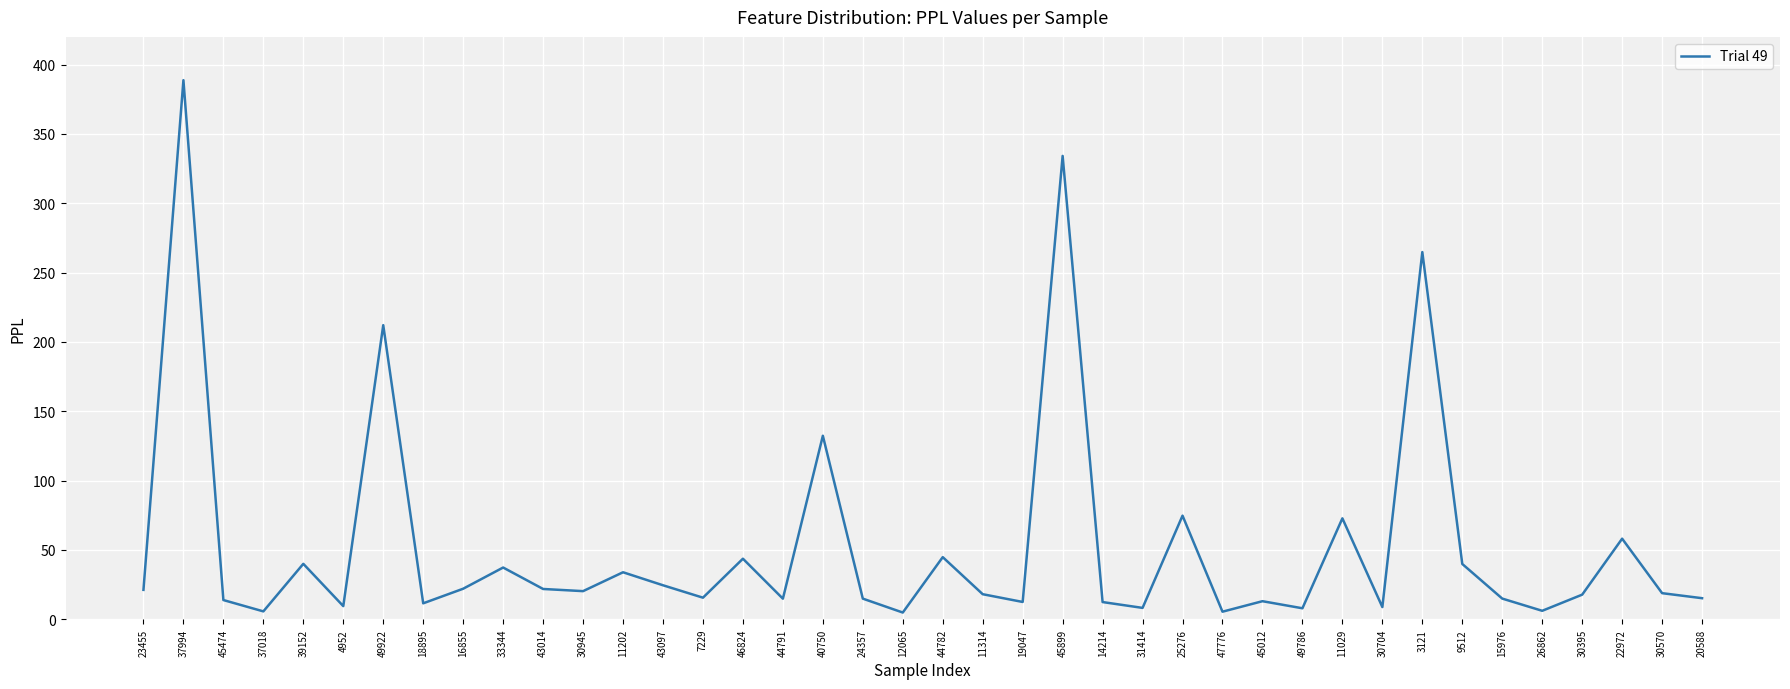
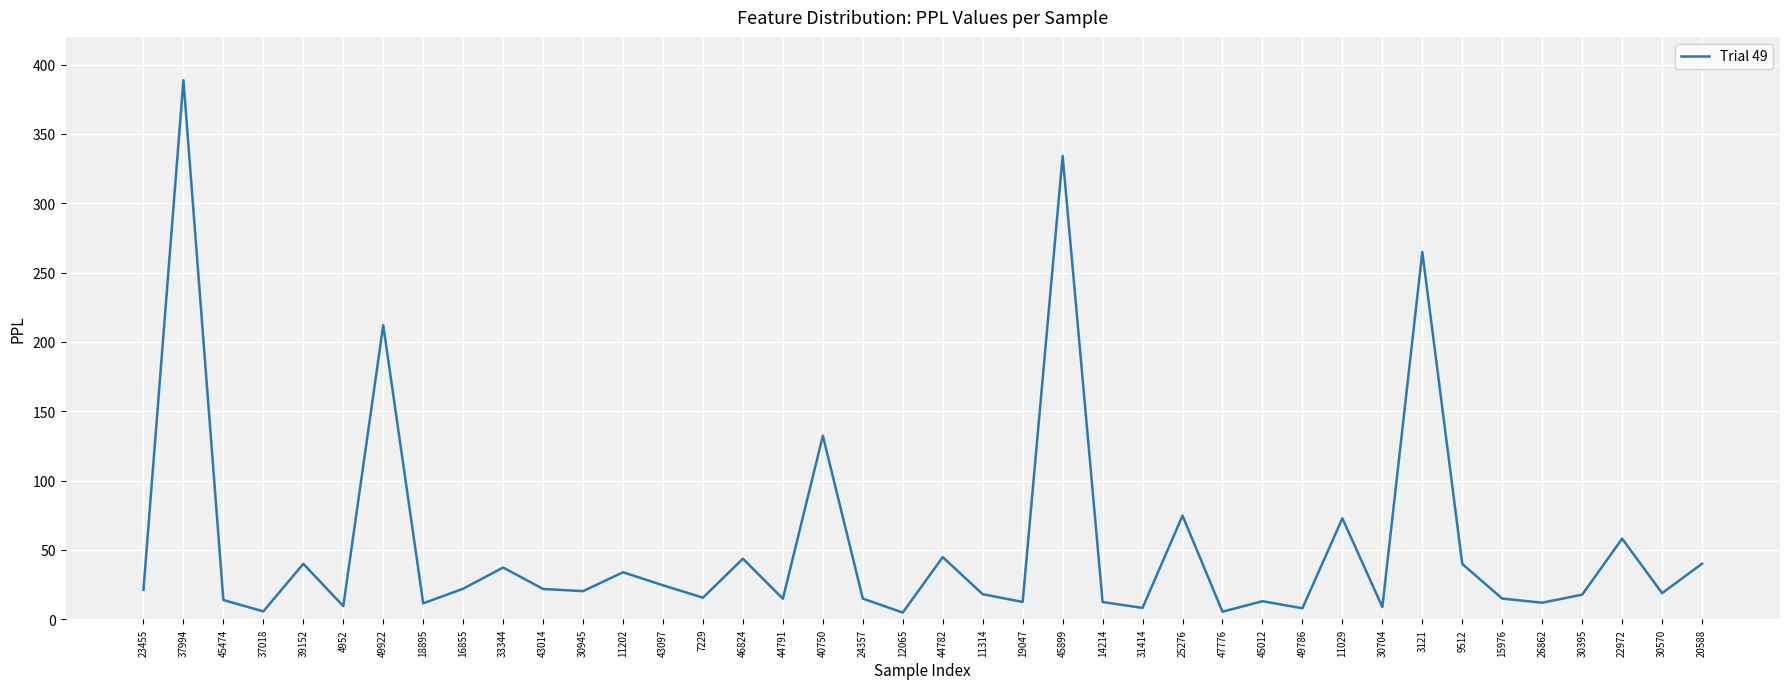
26862: 6 -> 12
20588: 15 -> 40
